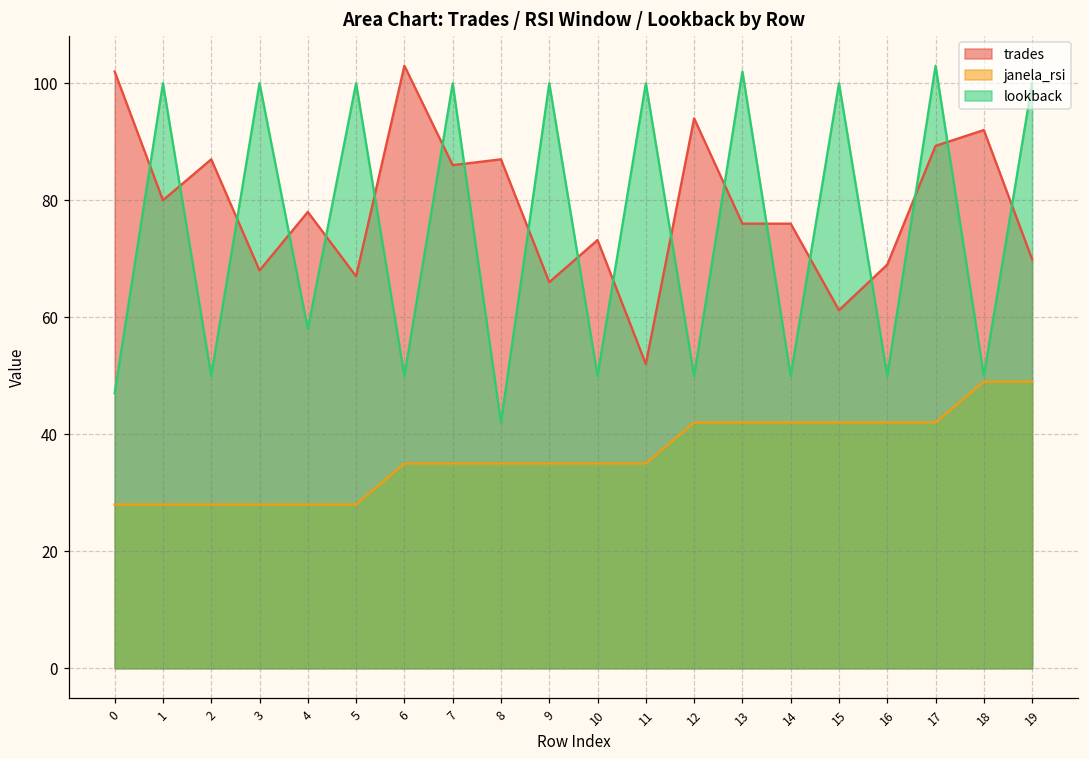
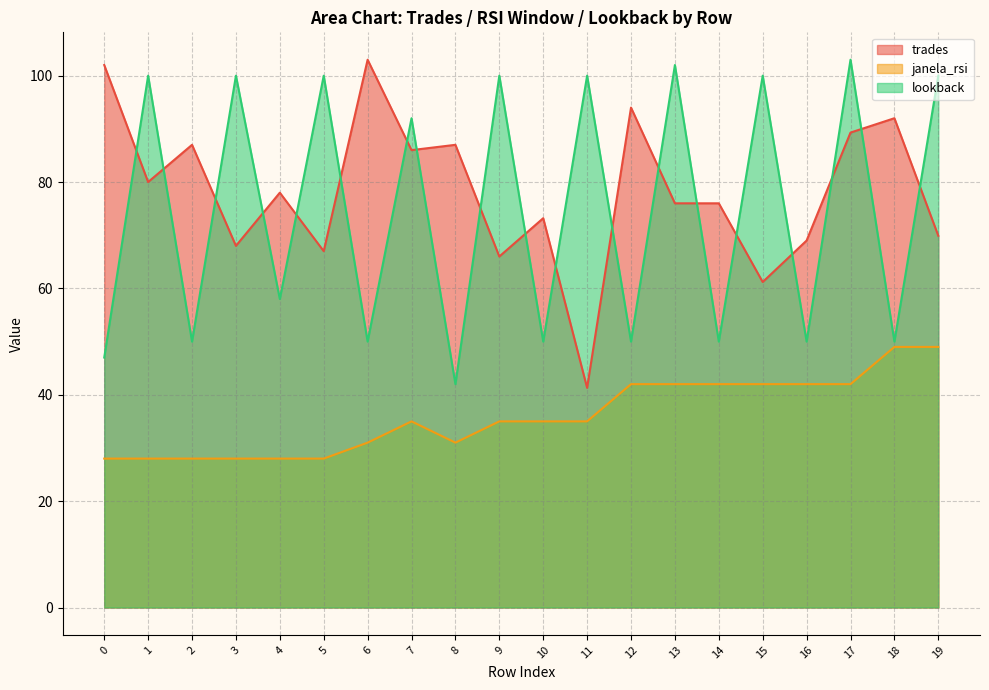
janela_rsi, 6: 35 -> 31
lookback, 7: 100 -> 92
janela_rsi, 8: 35 -> 31
trades, 11: 52 -> 41
